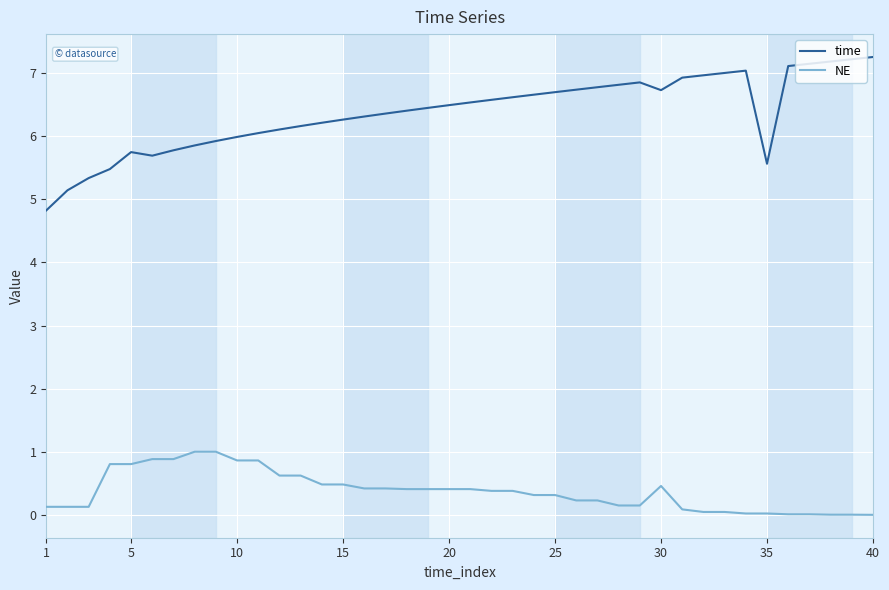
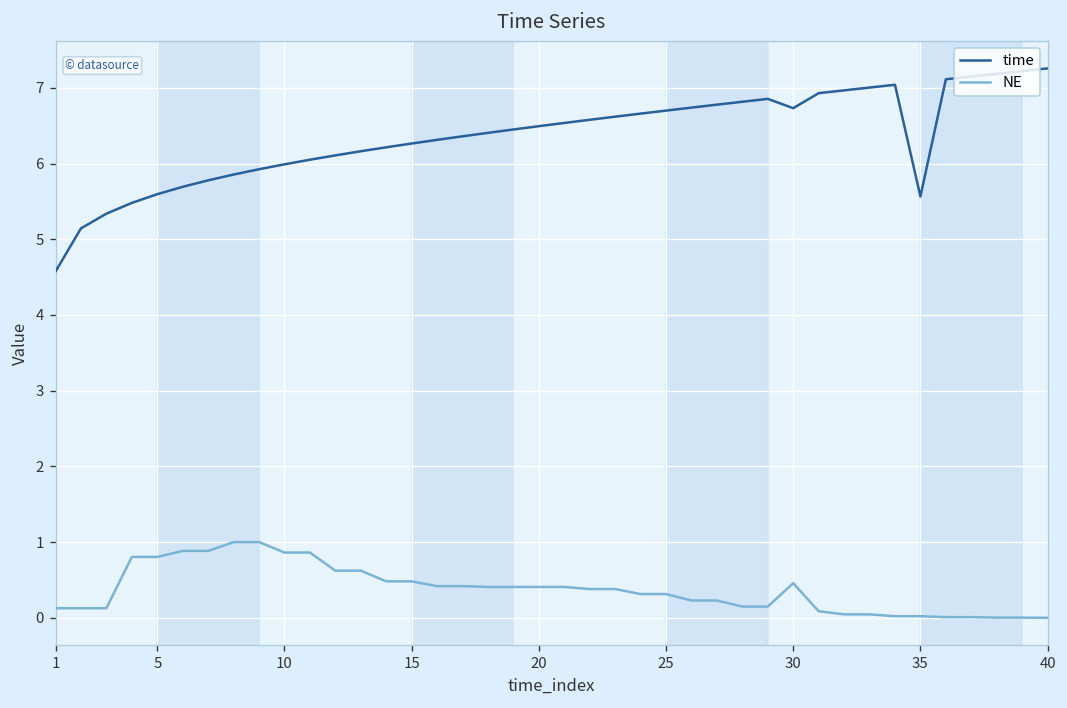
time, 1: 4.8 -> 4.6
time, 5: 5.7 -> 5.6
